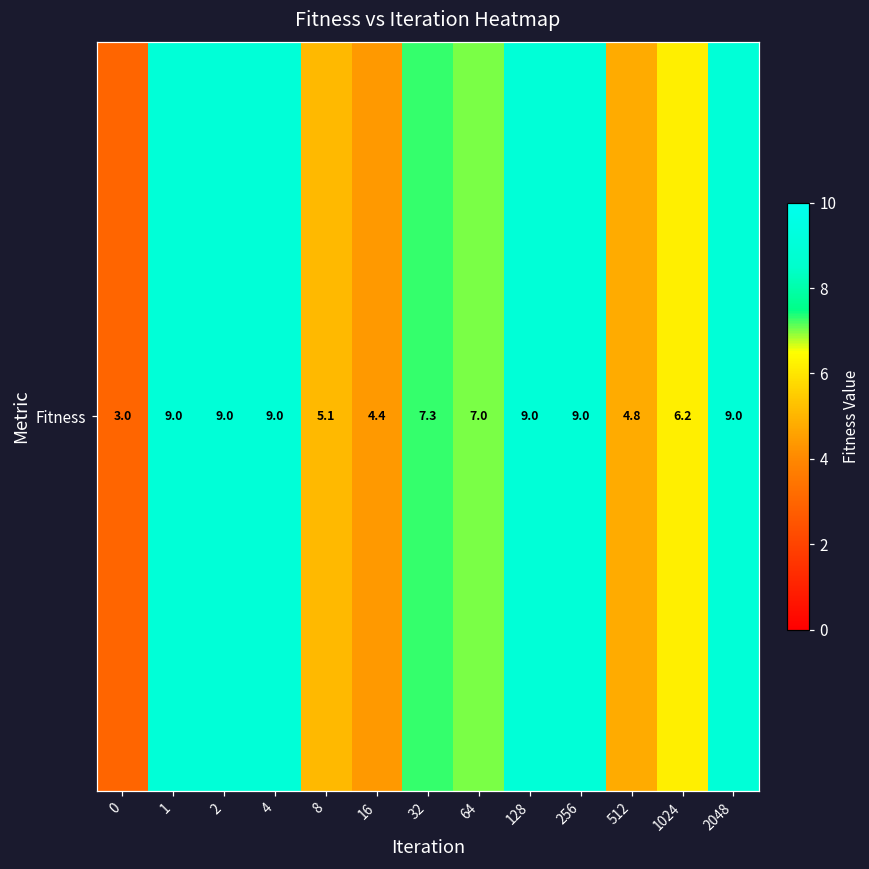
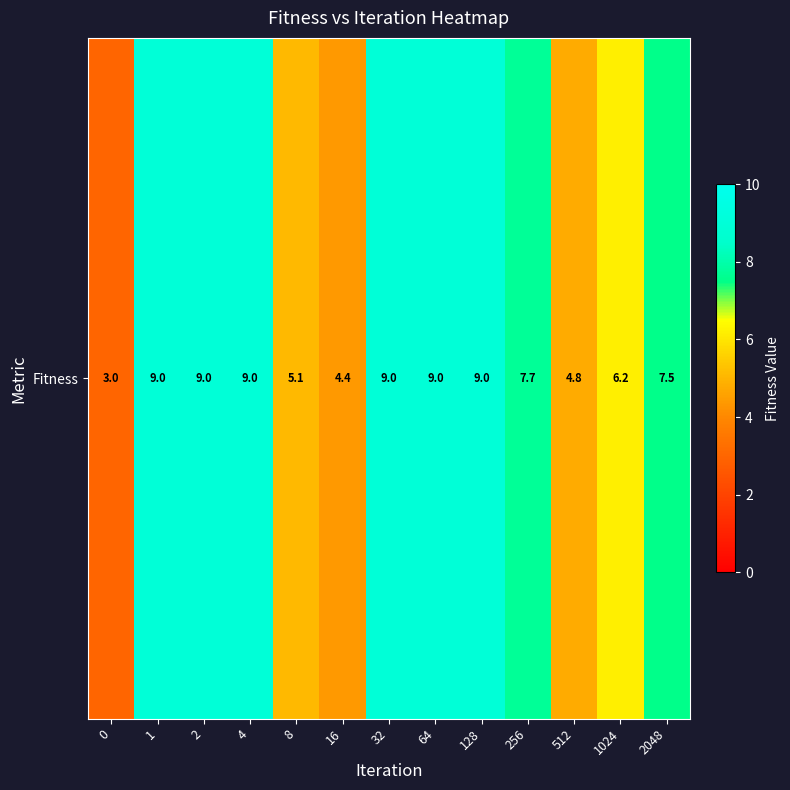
Fitness, 32: 7.3 -> 9.0
Fitness, 64: 7.0 -> 9.0
Fitness, 256: 9.0 -> 7.7
Fitness, 2048: 9.0 -> 7.5
